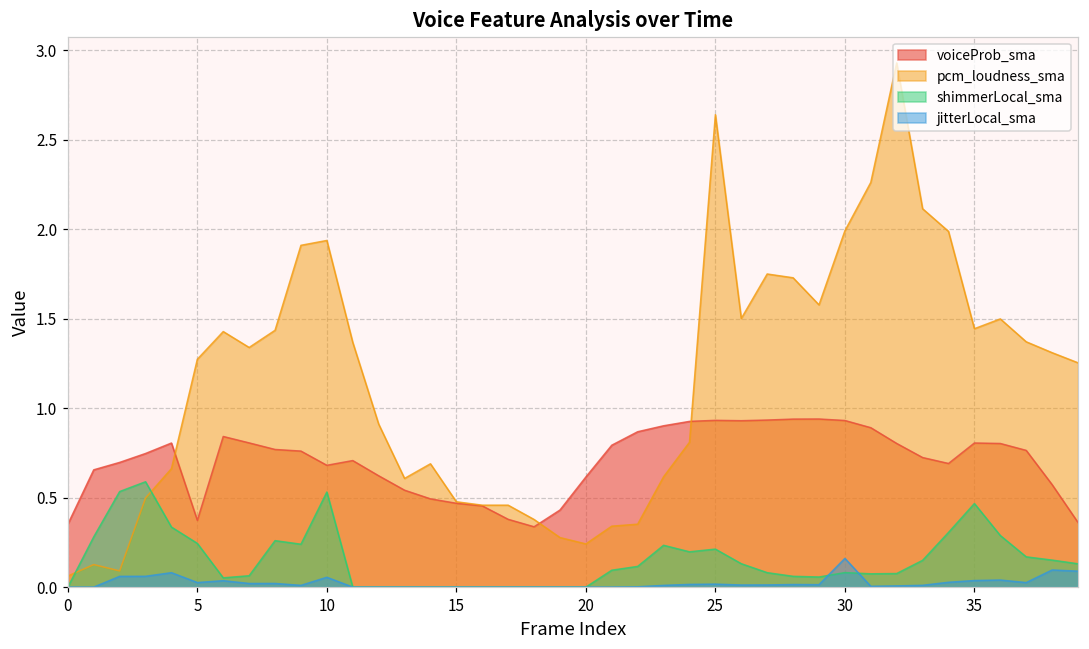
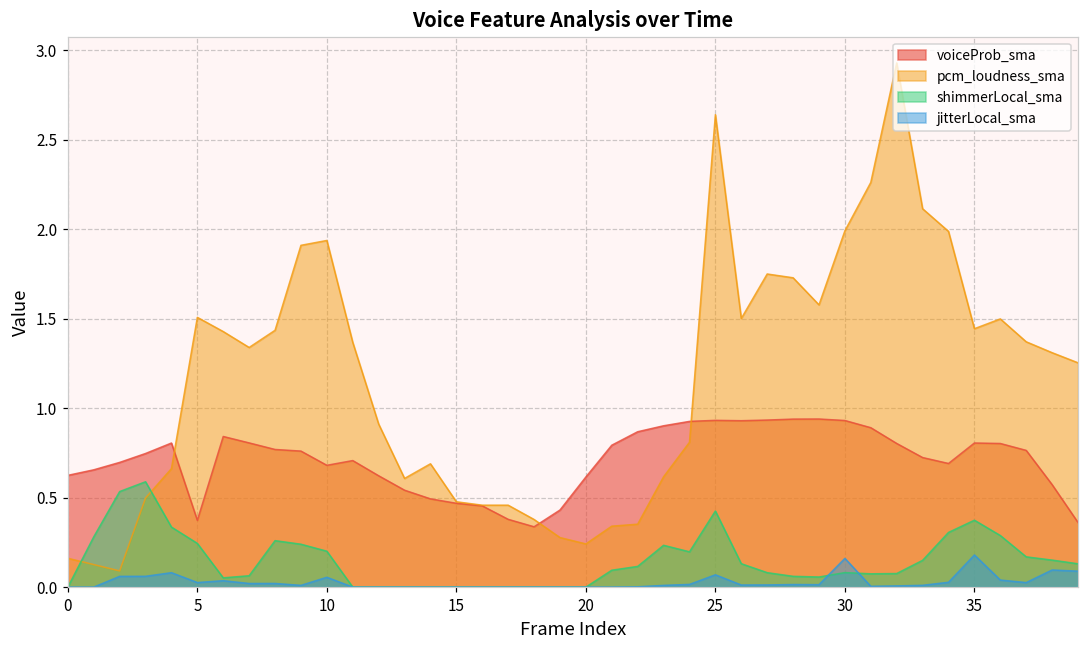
voiceProb_sma, 0: 0.35 -> 0.62
pcm_loudness_sma, 0: 0.06 -> 0.16
pcm_loudness_sma, 5: 1.27 -> 1.51
shimmerLocal_sma, 10: 0.53 -> 0.20
shimmerLocal_sma, 25: 0.21 -> 0.43
jitterLocal_sma, 25: 0.02 -> 0.07
shimmerLocal_sma, 35: 0.47 -> 0.37
jitterLocal_sma, 35: 0.04 -> 0.18
